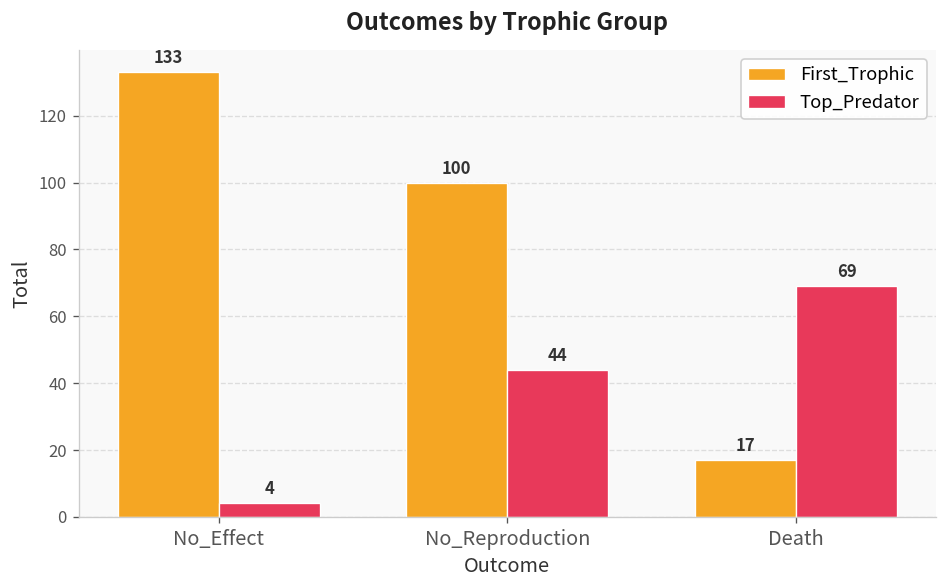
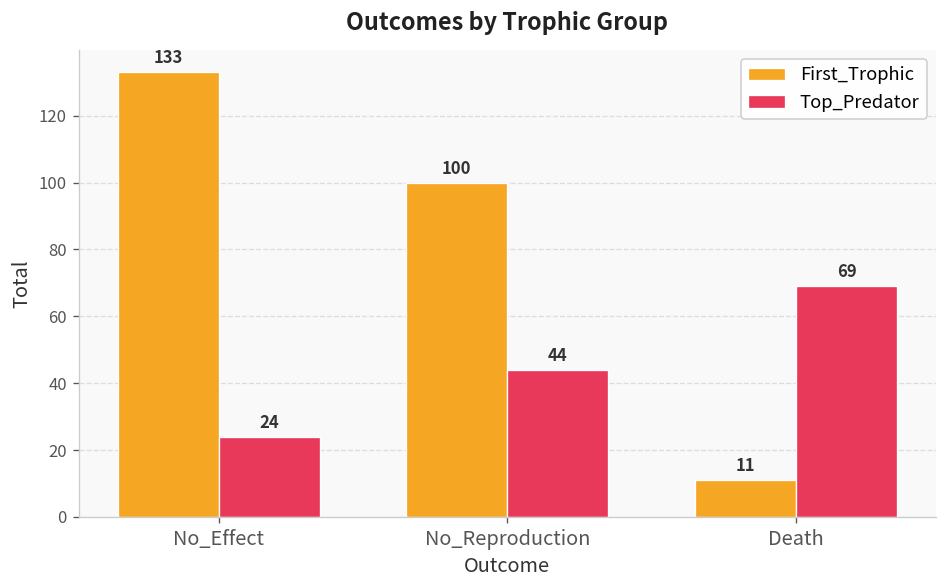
Top_Predator, No_Effect: 4 -> 24
First_Trophic, Death: 17 -> 11
